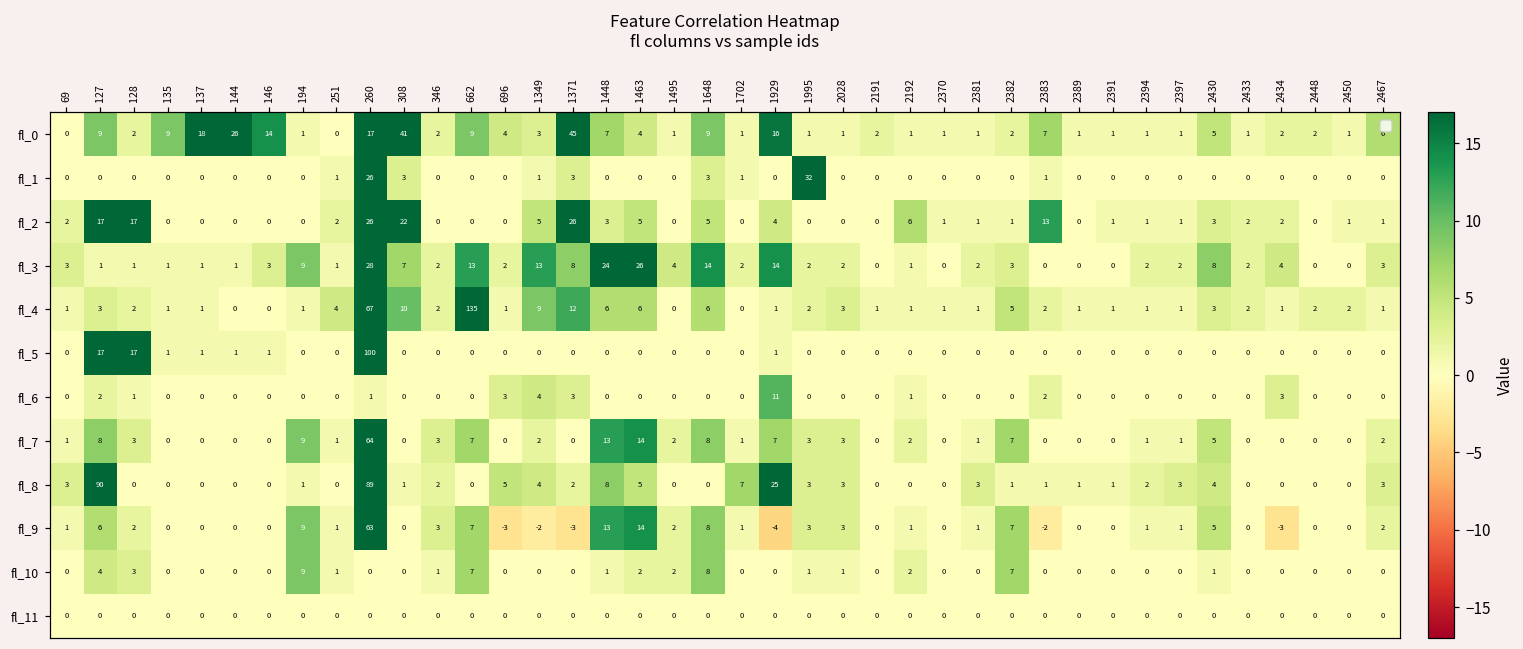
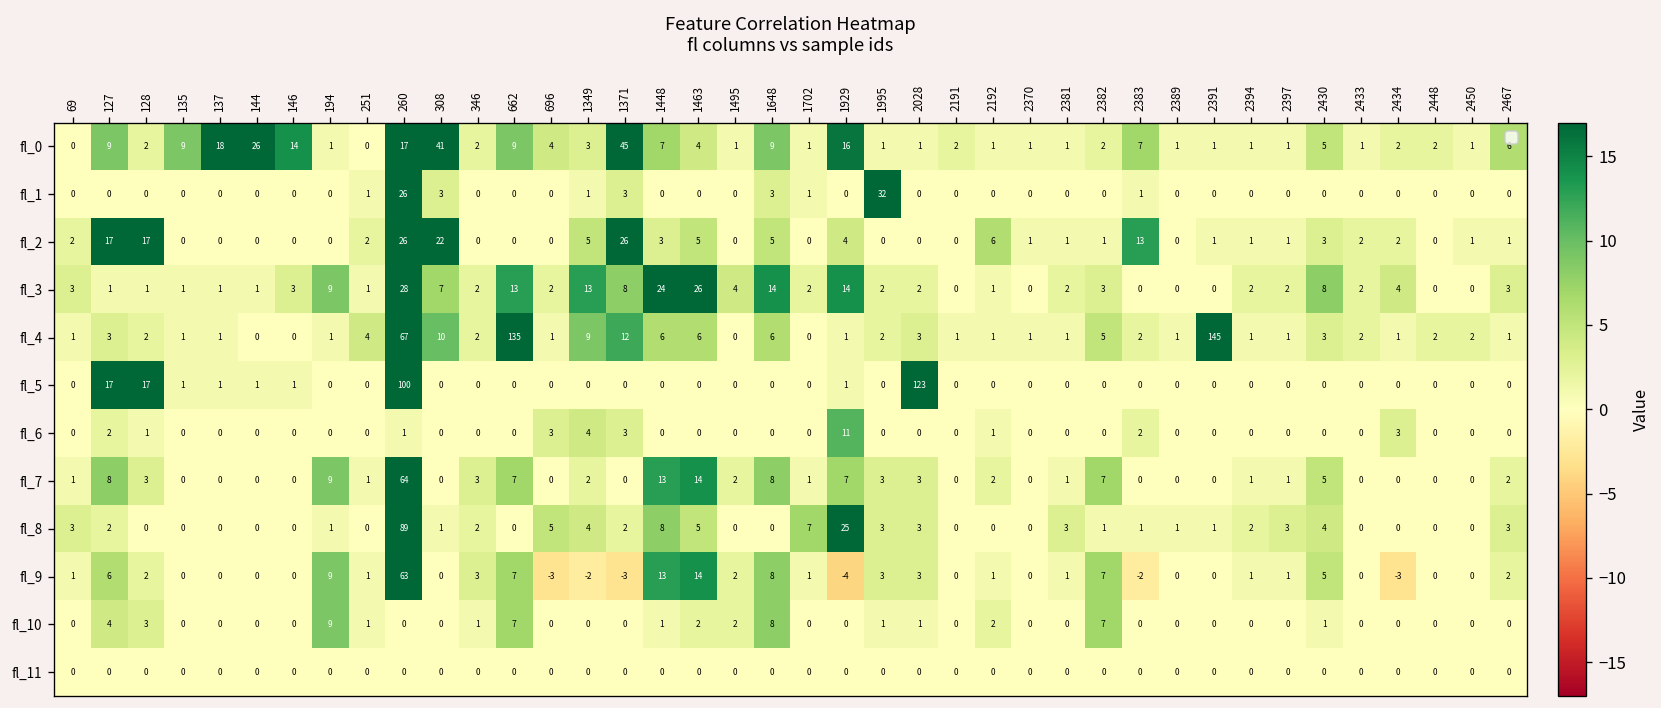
fl_4, 2391: 1 -> 145
fl_5, 2028: 0 -> 123
fl_8, 127: 90 -> 2
